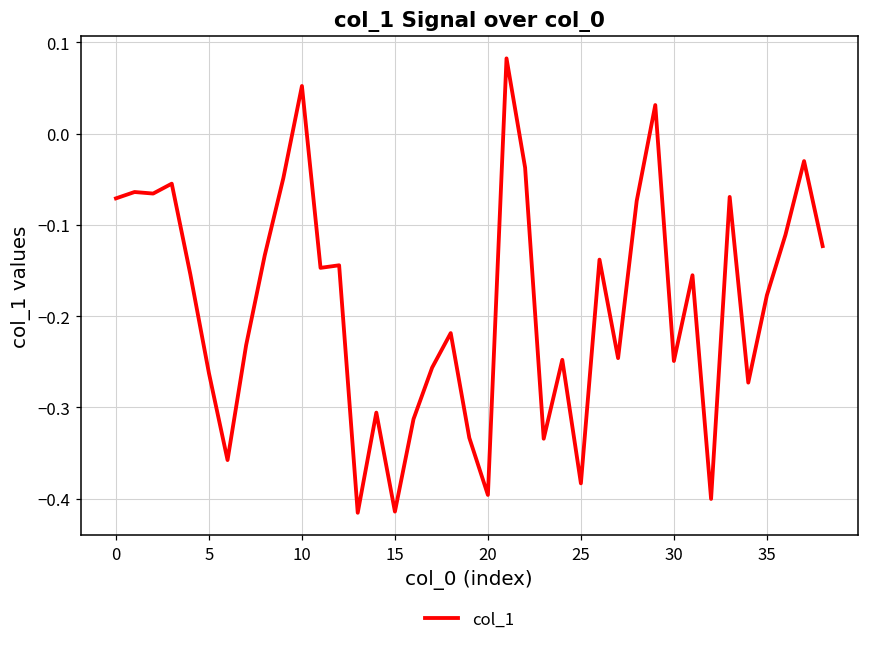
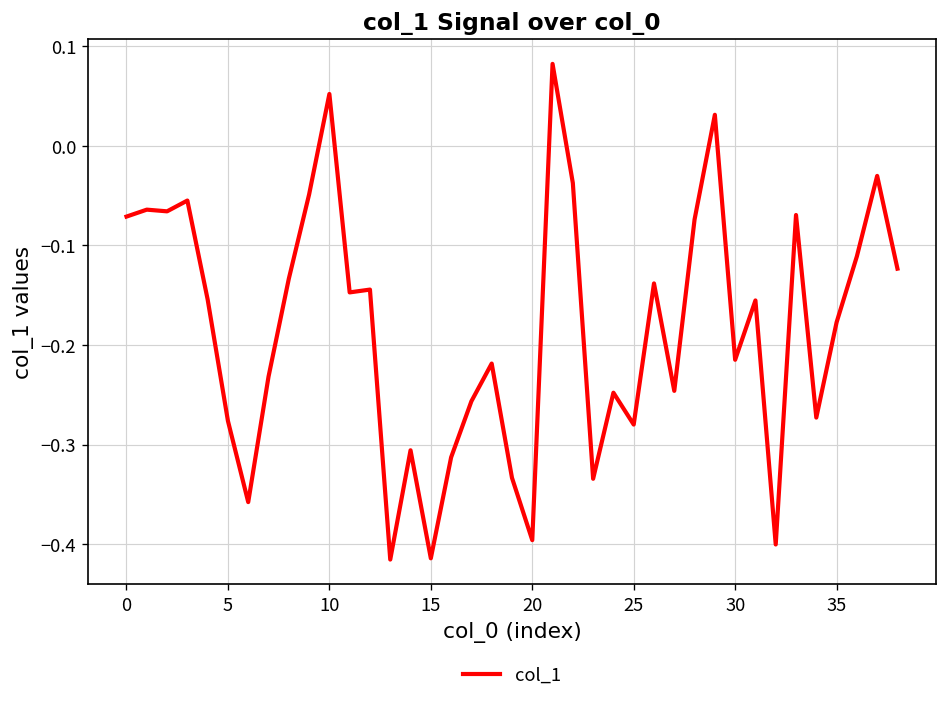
5: -0.26 -> -0.28
25: -0.38 -> -0.28
30: -0.25 -> -0.21
